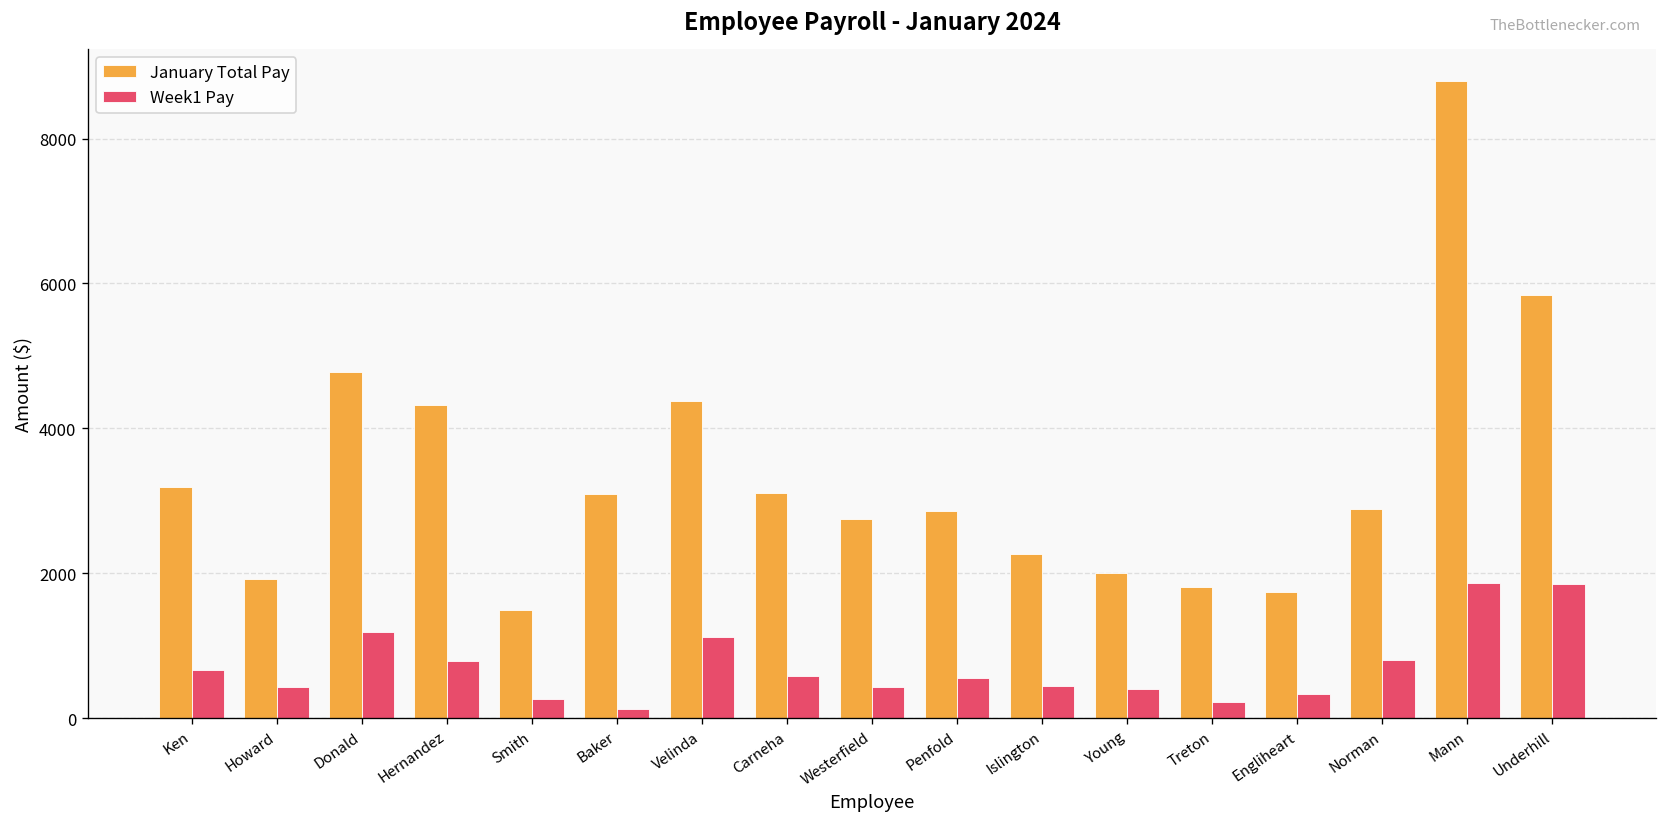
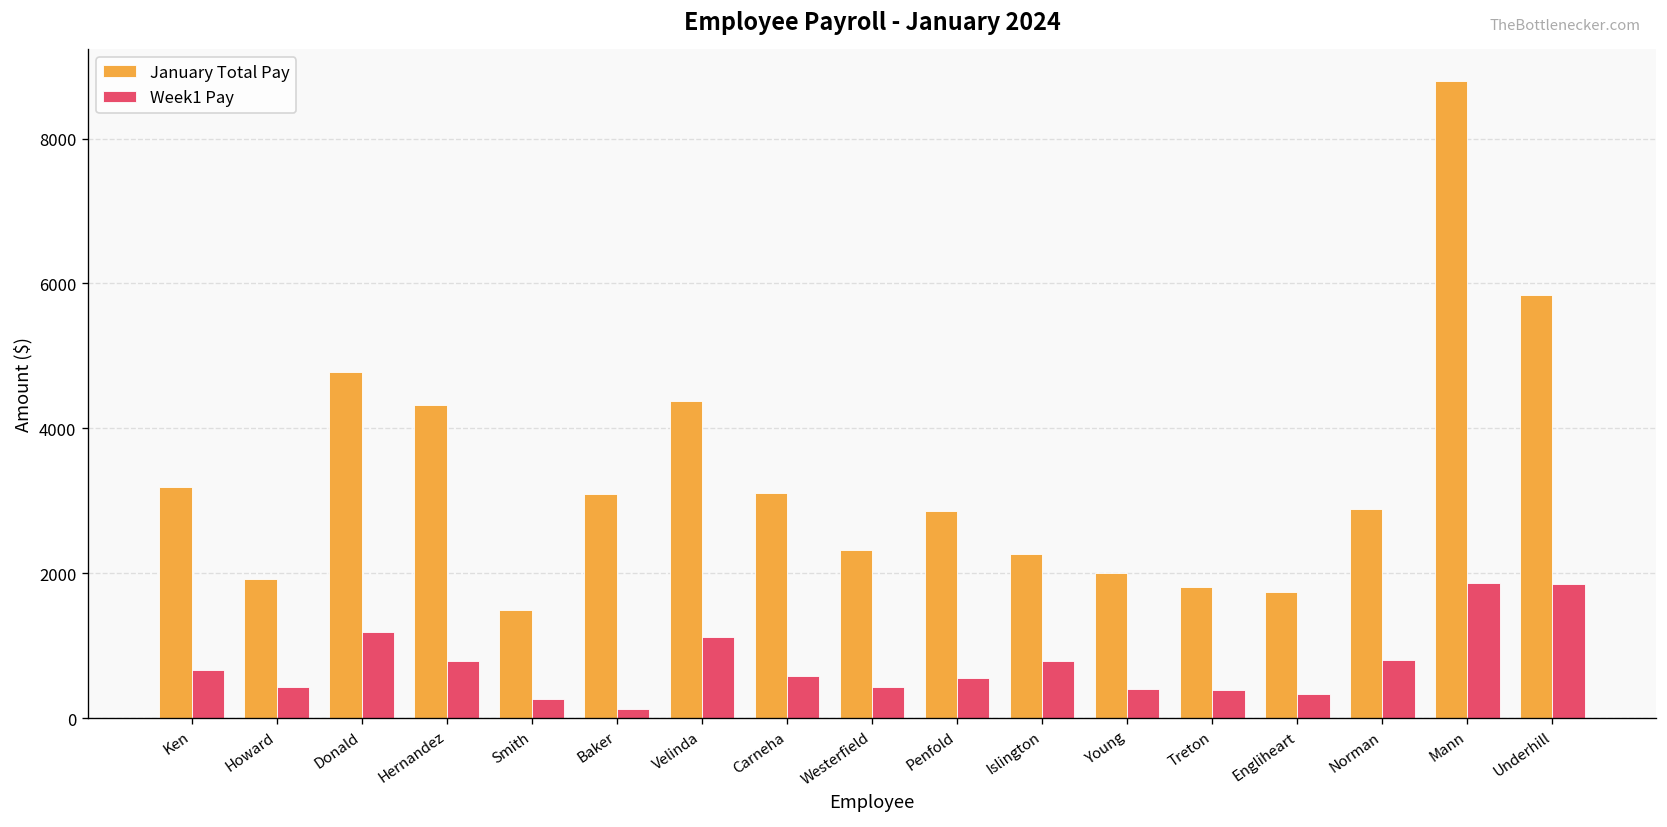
January Total Pay, Westerfield: 2700 -> 2300
Week1 Pay, Islington: 400 -> 800
Week1 Pay, Treton: 200 -> 400
